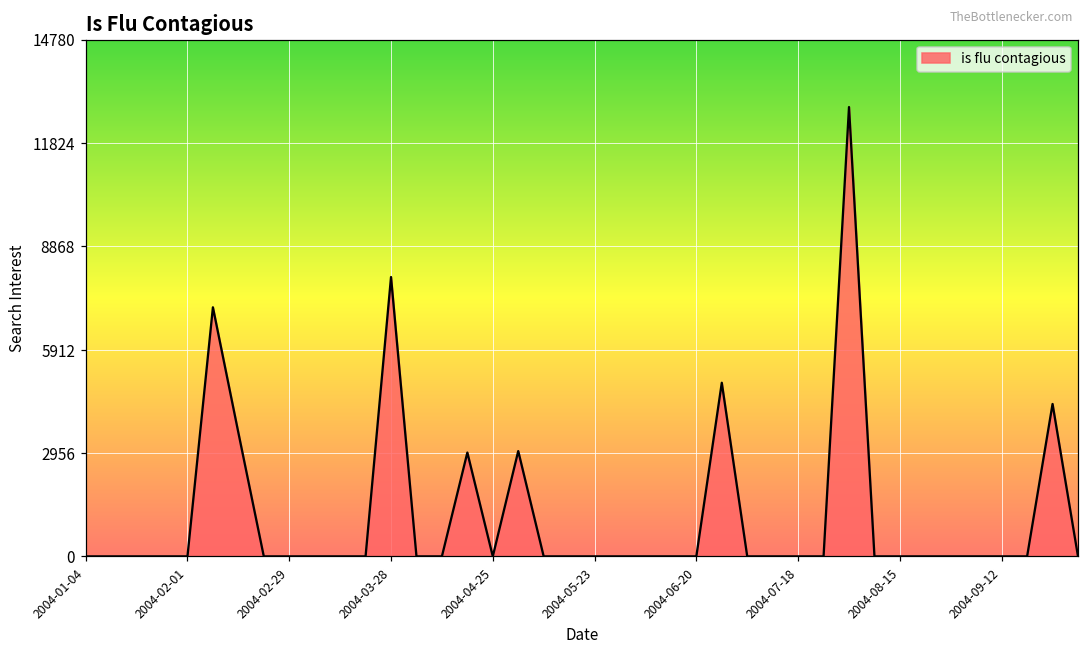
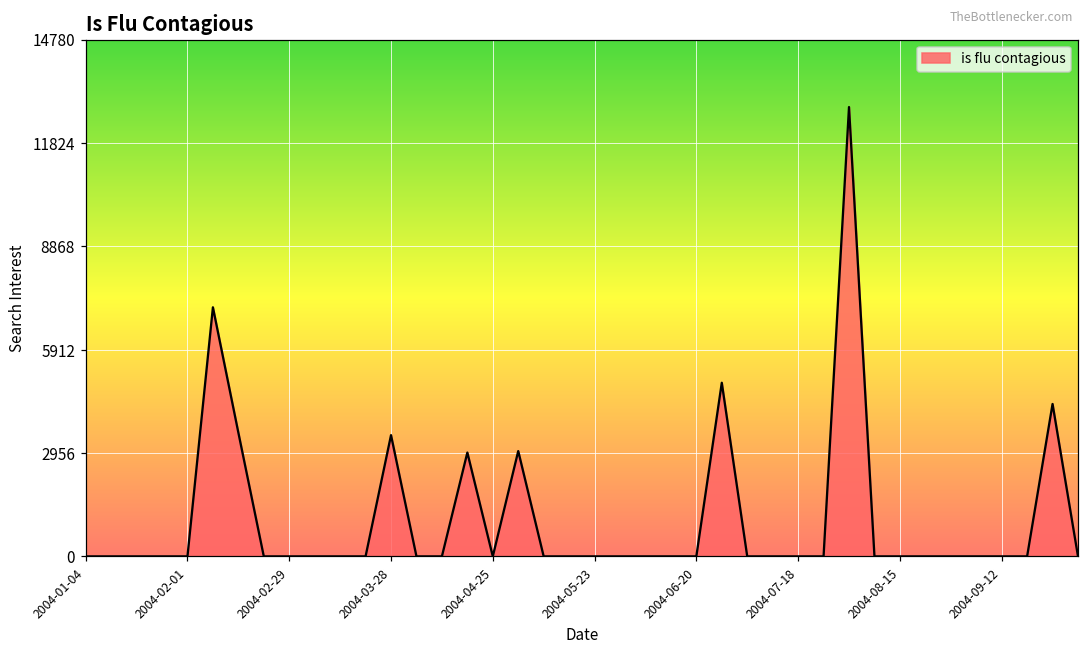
2004-03-28: 8000 -> 3500
